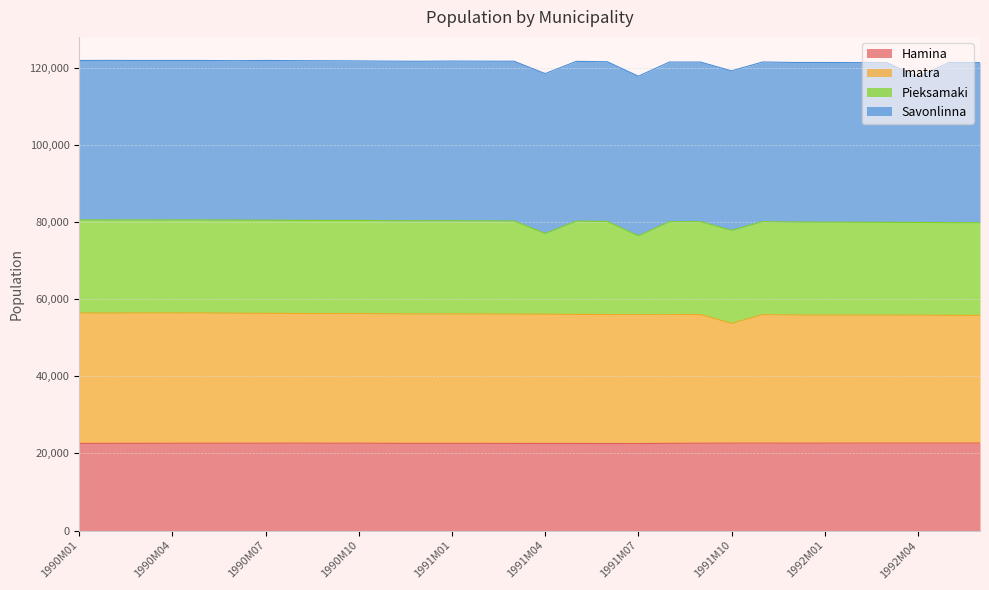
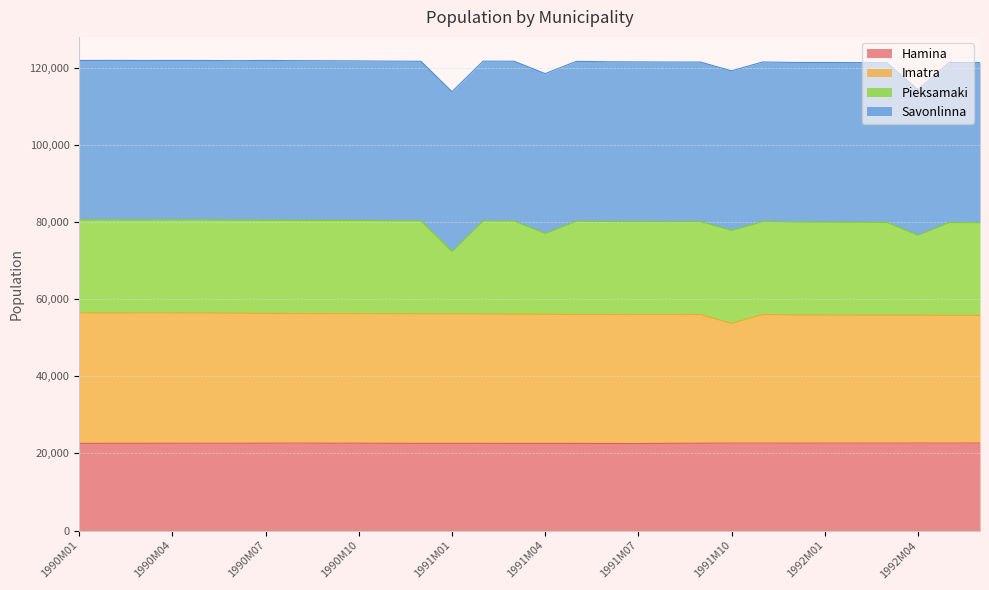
Pieksamaki, 1991M01: 24,000 -> 16,000
Pieksamaki, 1991M07: 20,000 -> 24,000
Pieksamaki, 1992M04: 24,000 -> 21,000
